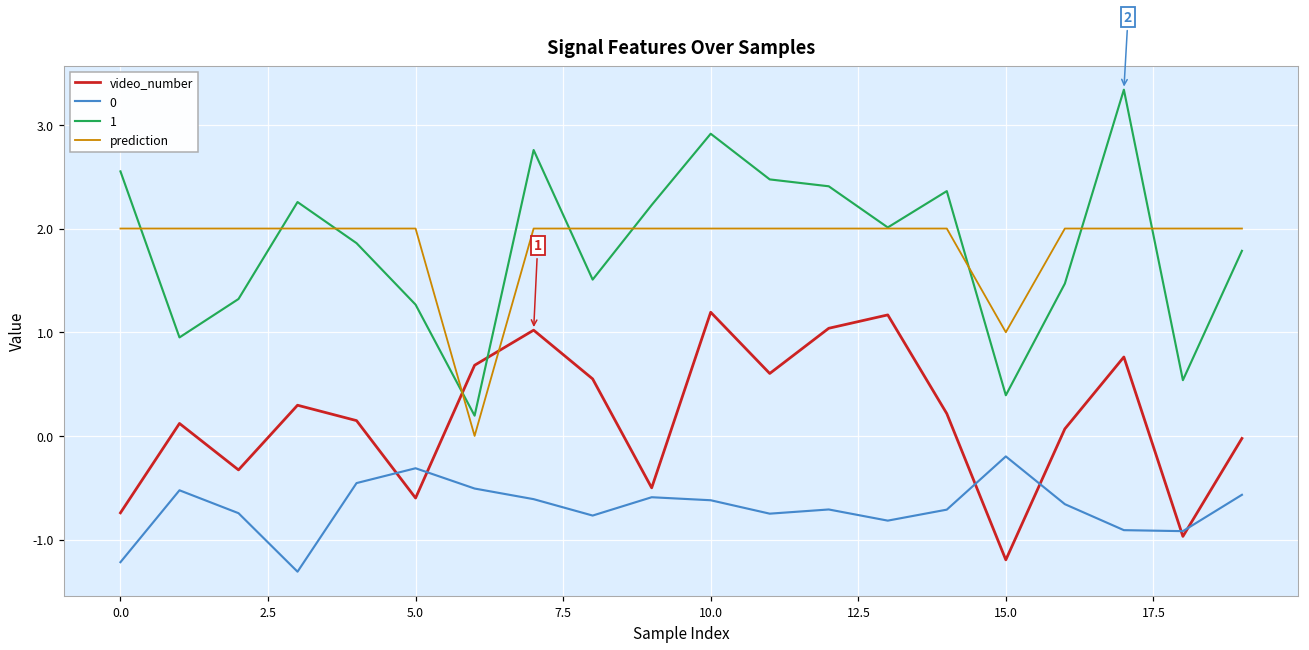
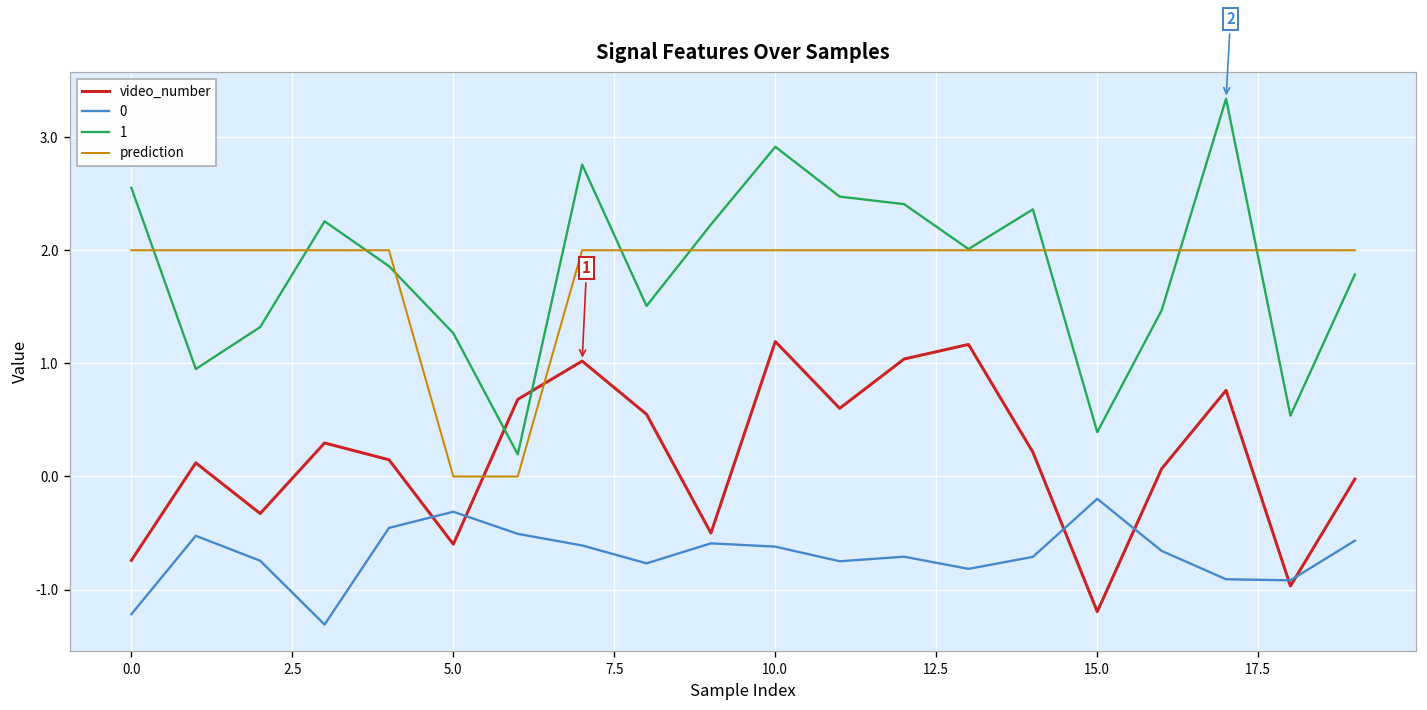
prediction, 5.0: 2 -> 0
prediction, 15.0: 1 -> 2
